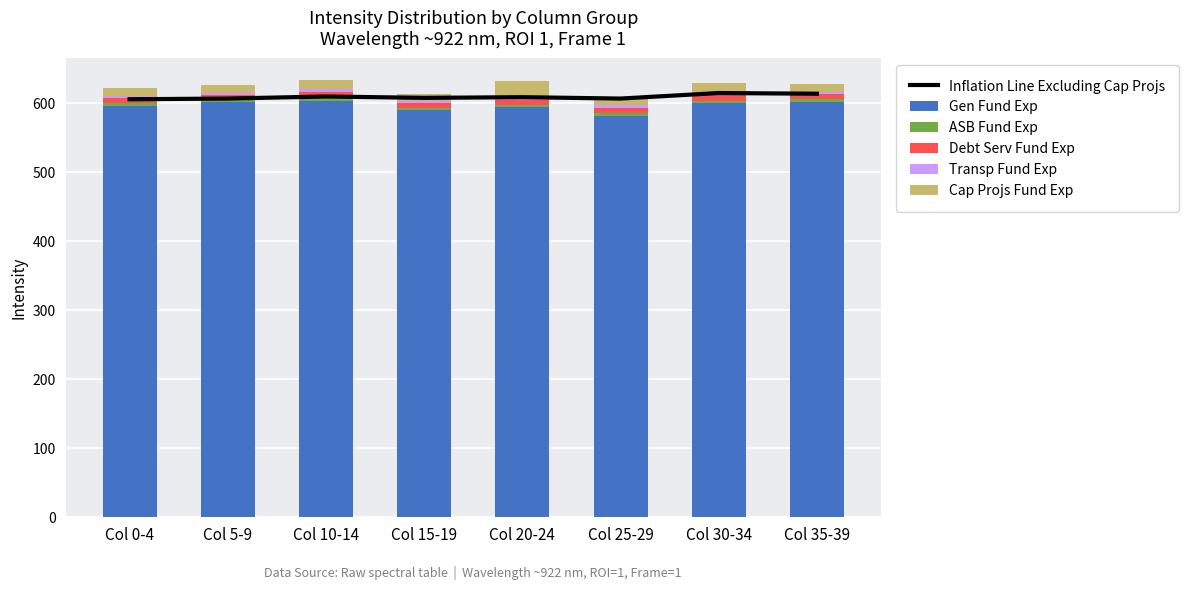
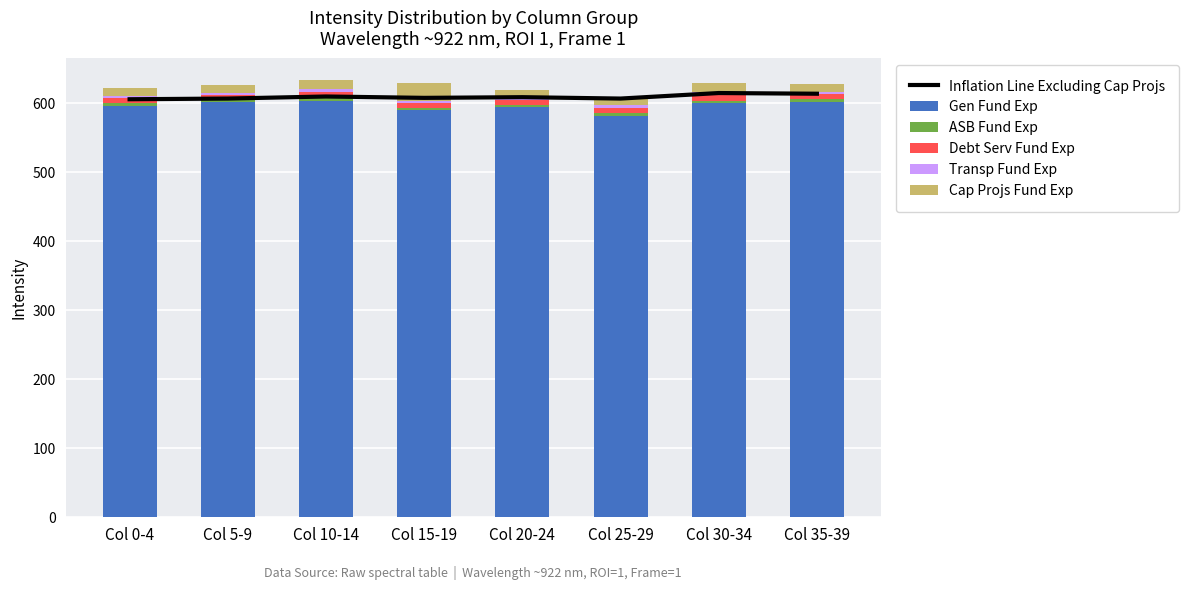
Cap Projs Fund Exp, Col 15-19: 10 -> 30
Cap Projs Fund Exp, Col 20-24: 20 -> 10
